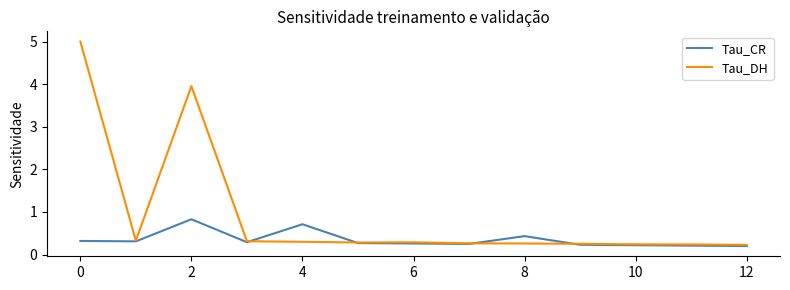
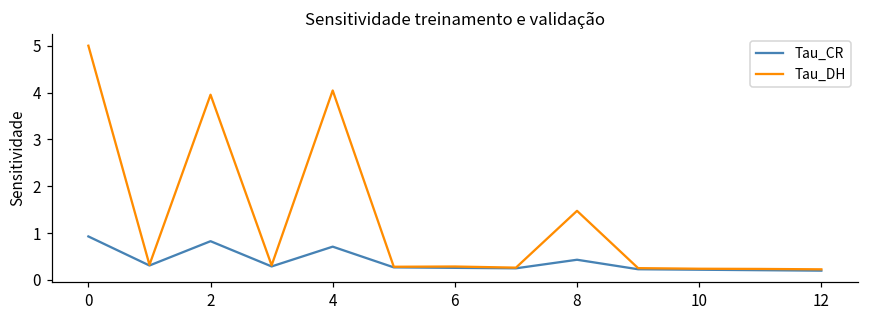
Tau_CR, 0: 0.3 -> 0.9
Tau_DH, 4: 0.3 -> 4.0
Tau_DH, 8: 0.3 -> 1.5
